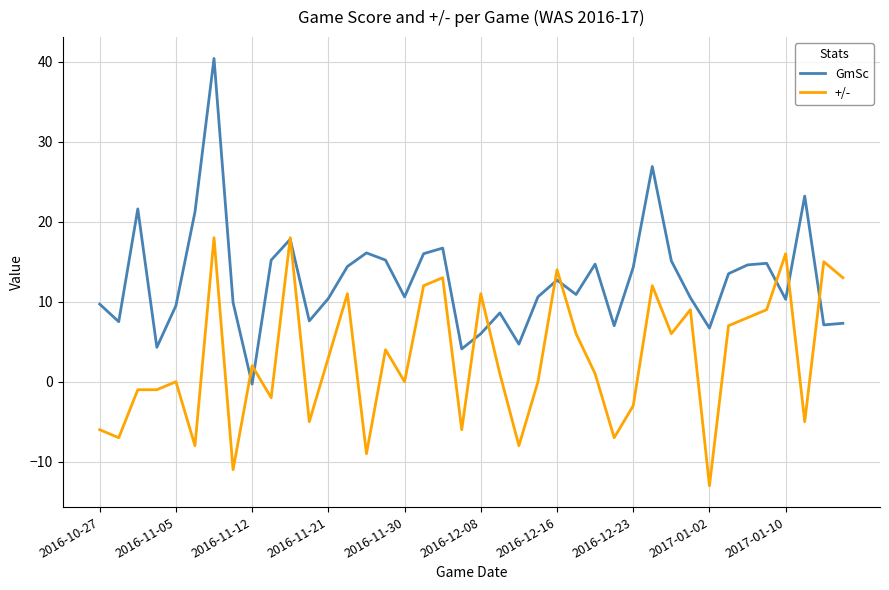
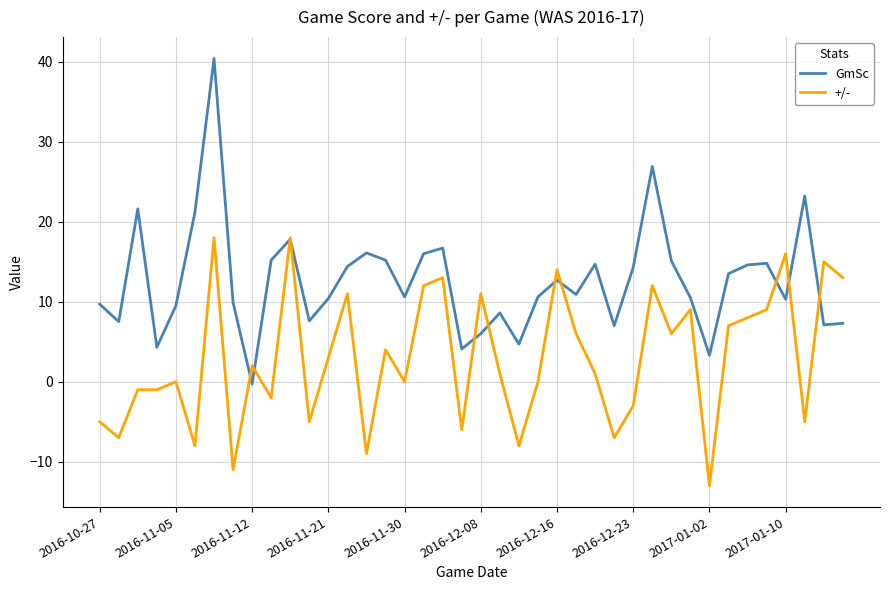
+/-, 2016-10-27: -6 -> -5
GmSc, 2017-01-02: 7 -> 3
